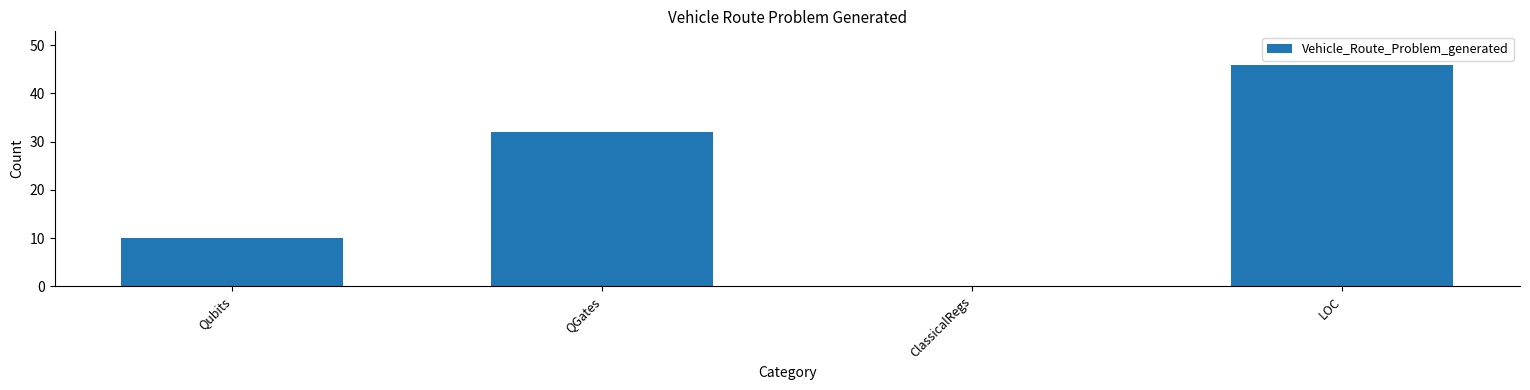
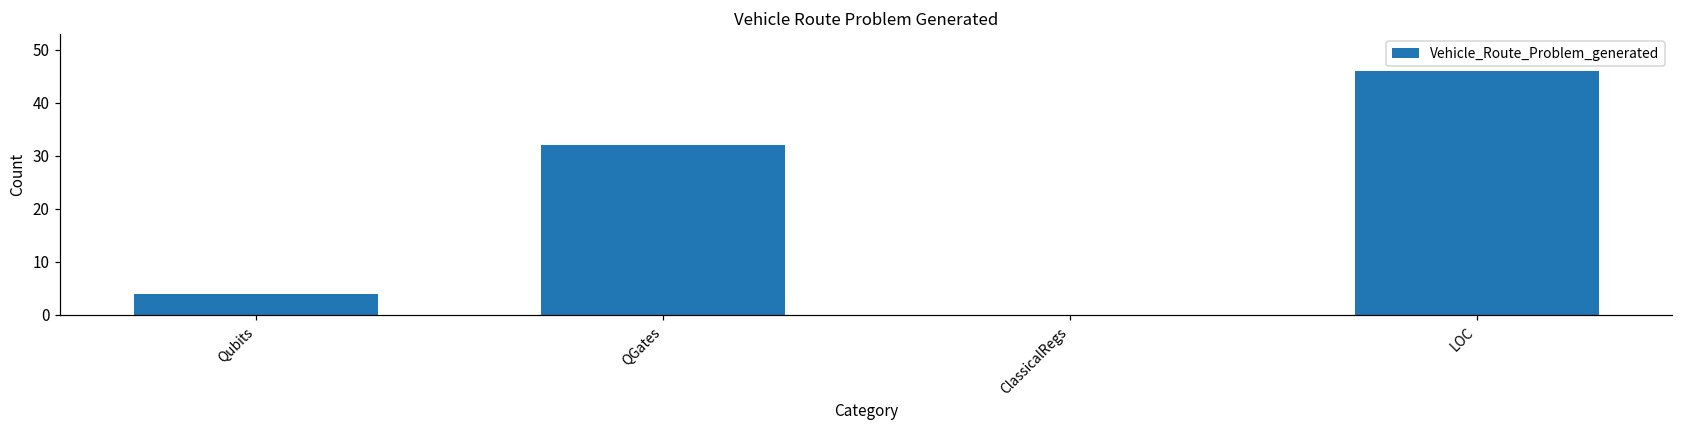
Qubits: 10 -> 4
